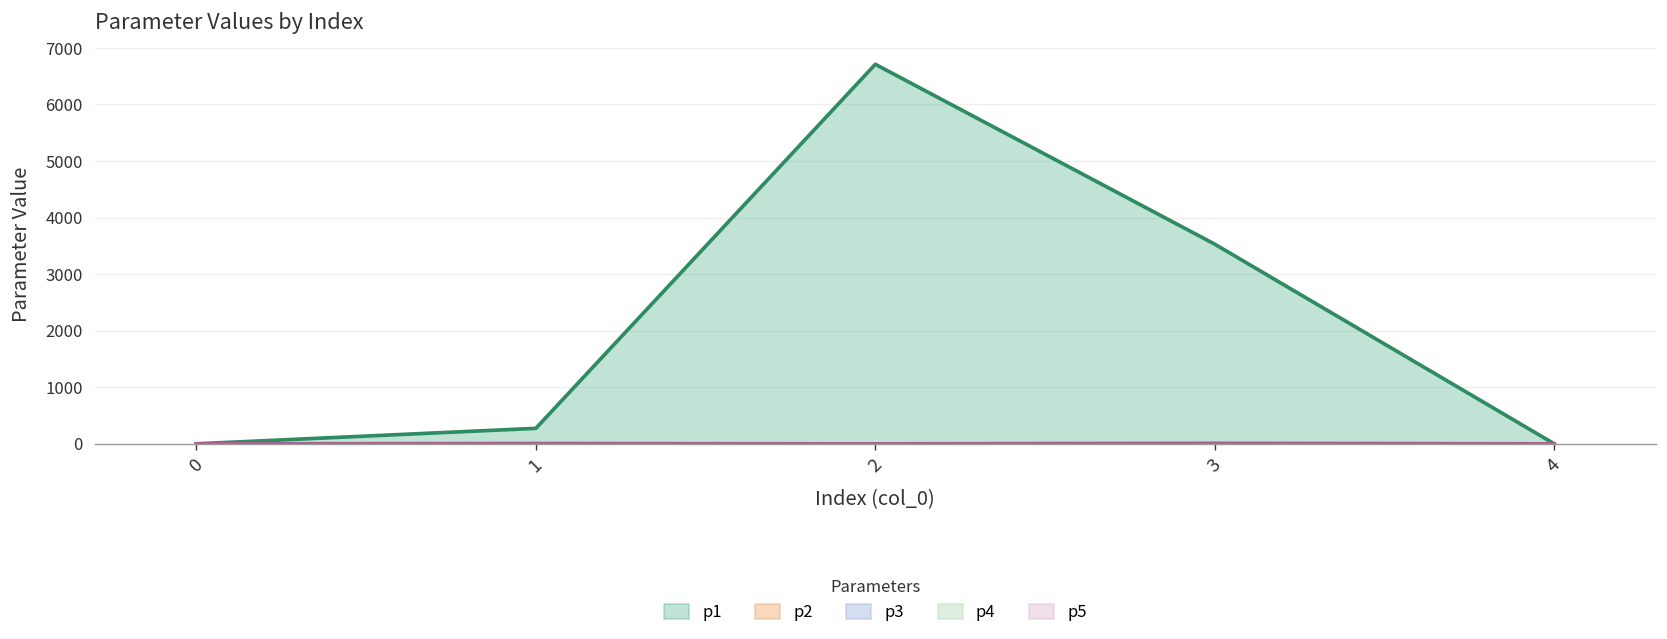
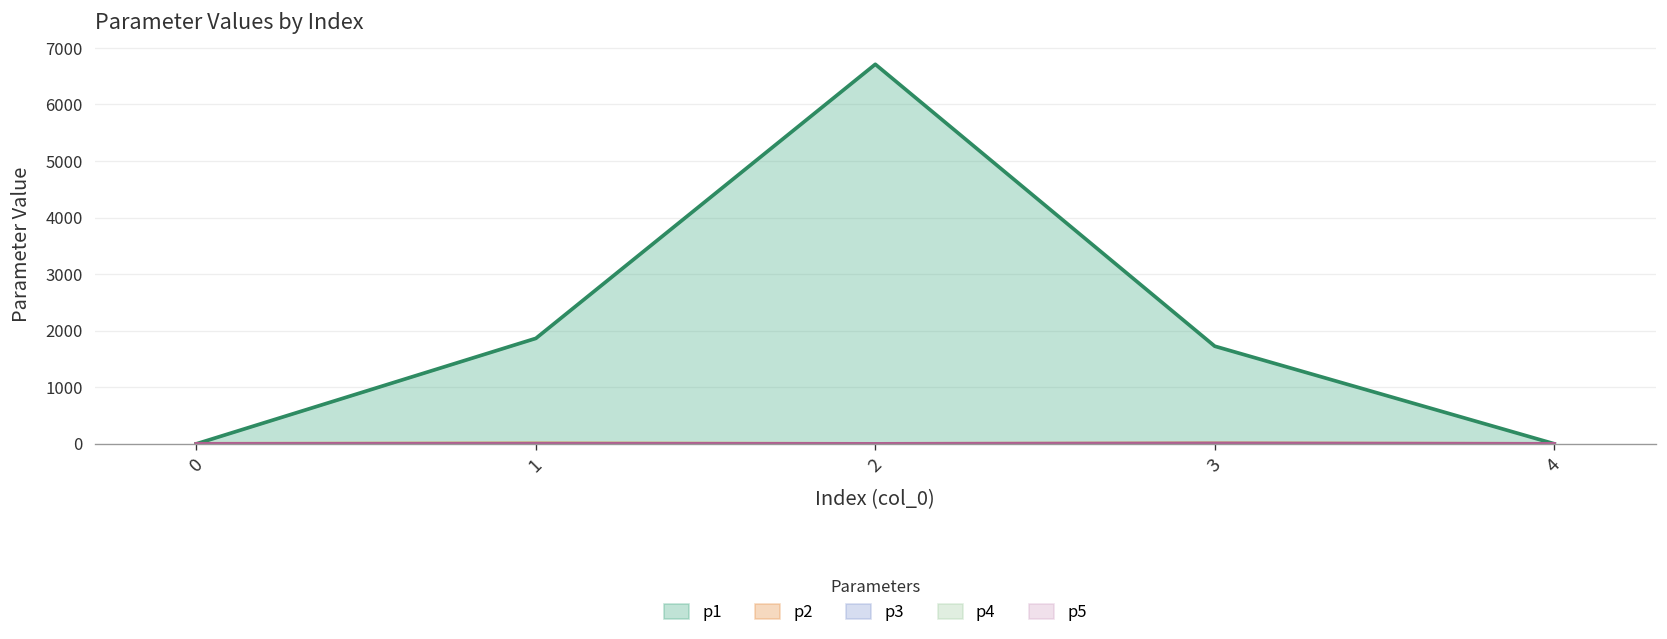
p1, 1: 300 -> 1900
p1, 3: 3500 -> 1700
